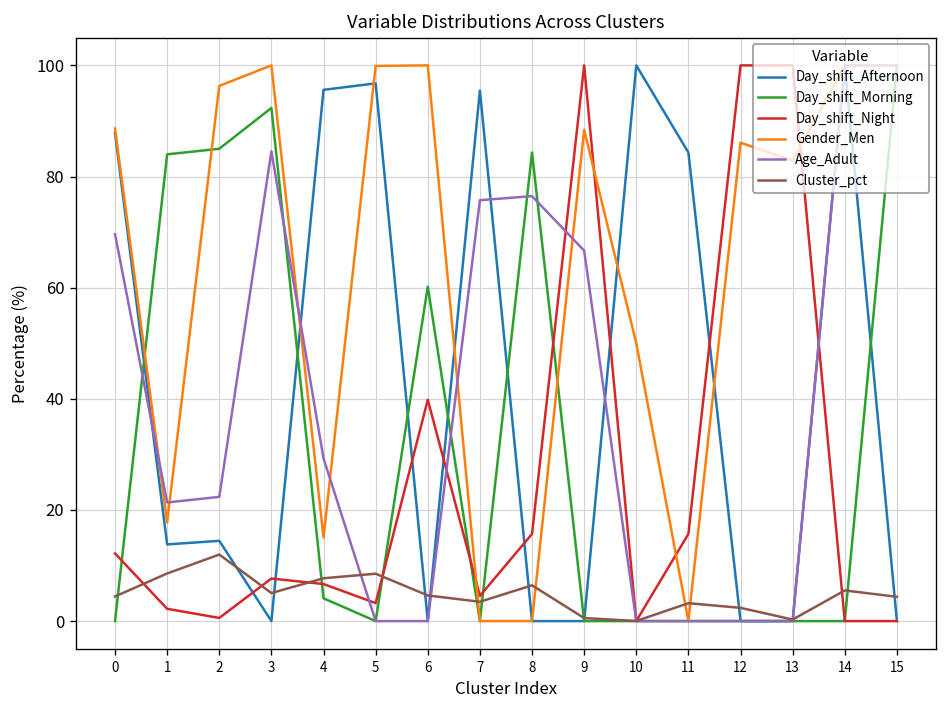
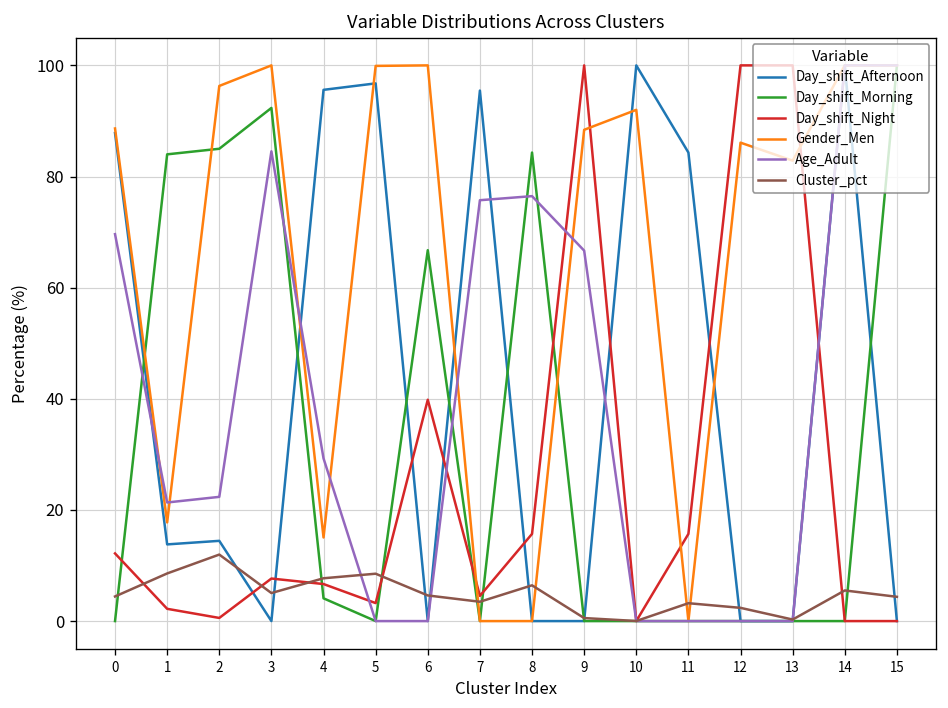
Day_shift_Morning, 6: 60 -> 67
Gender_Men, 10: 50 -> 92
